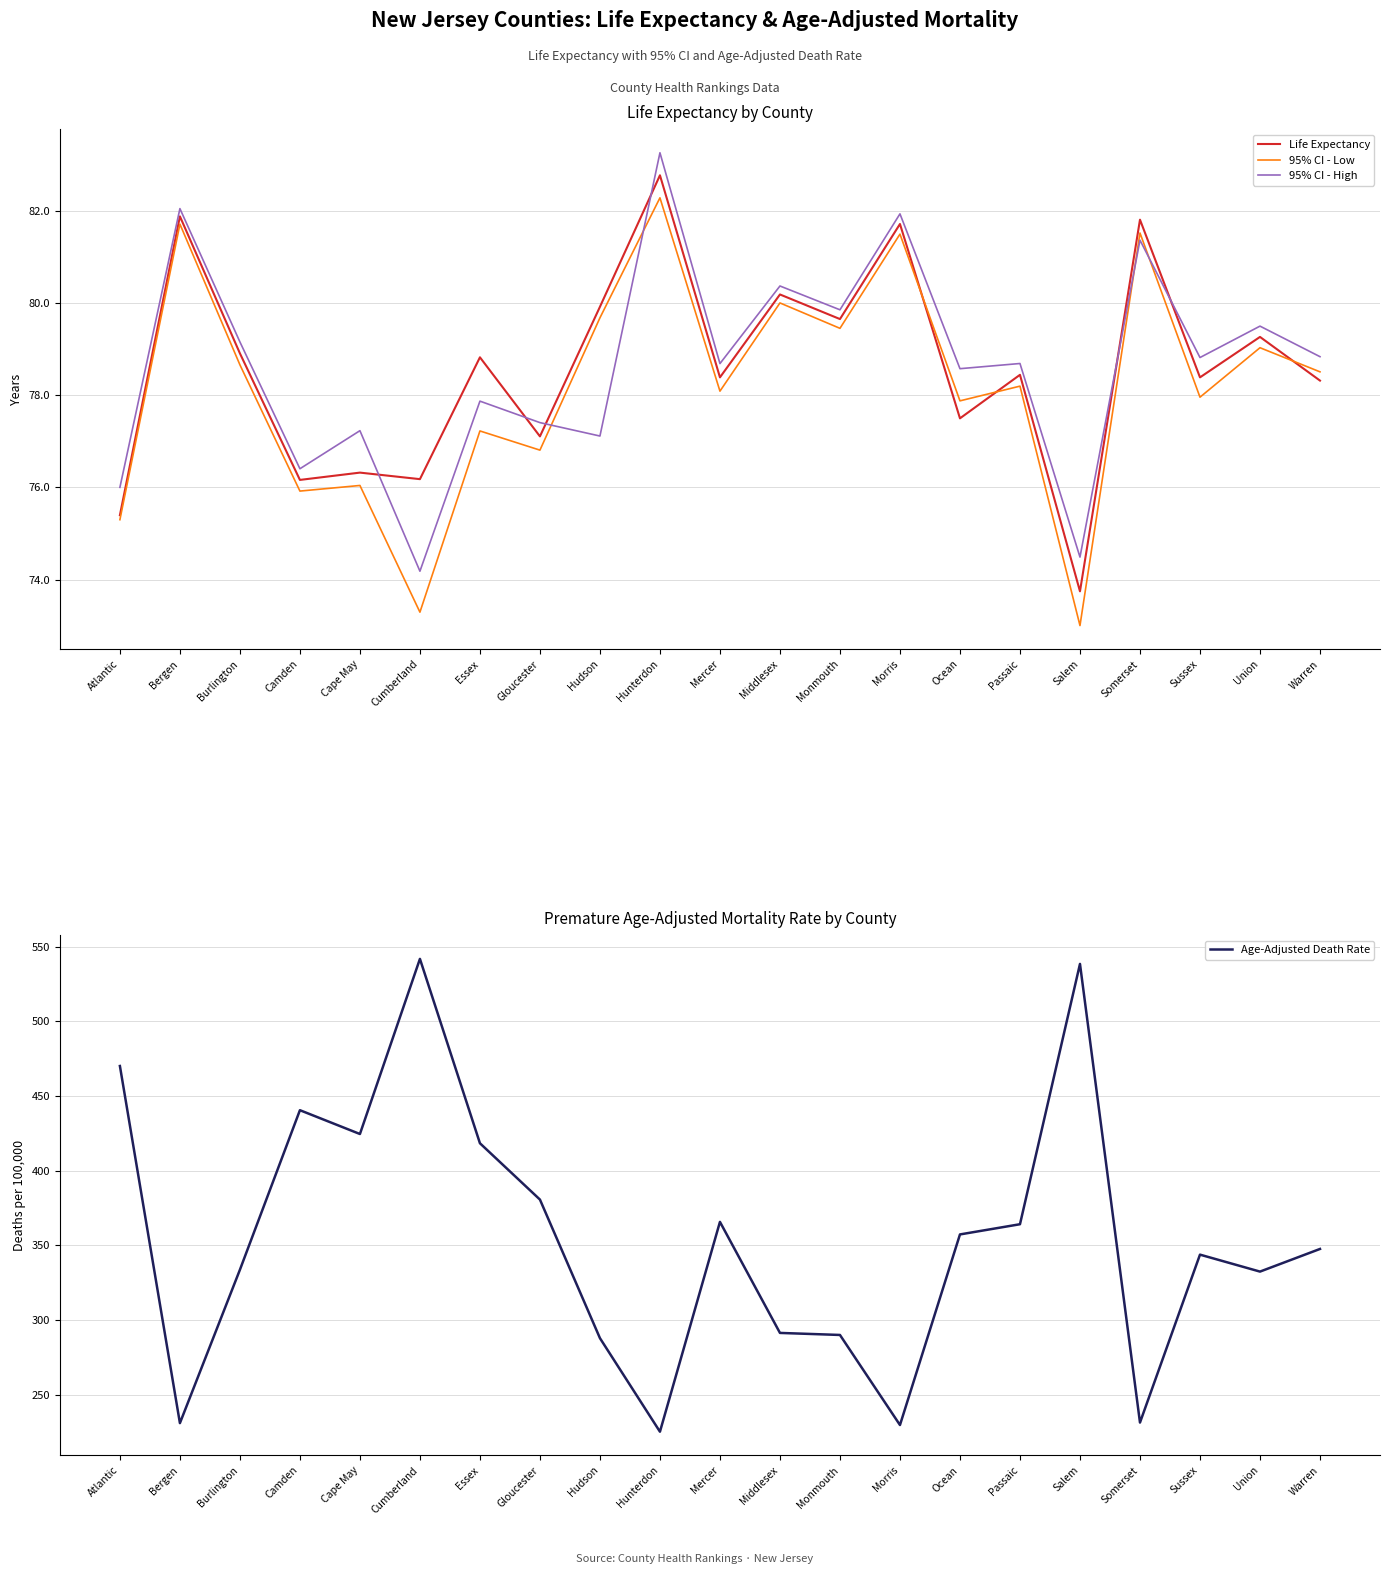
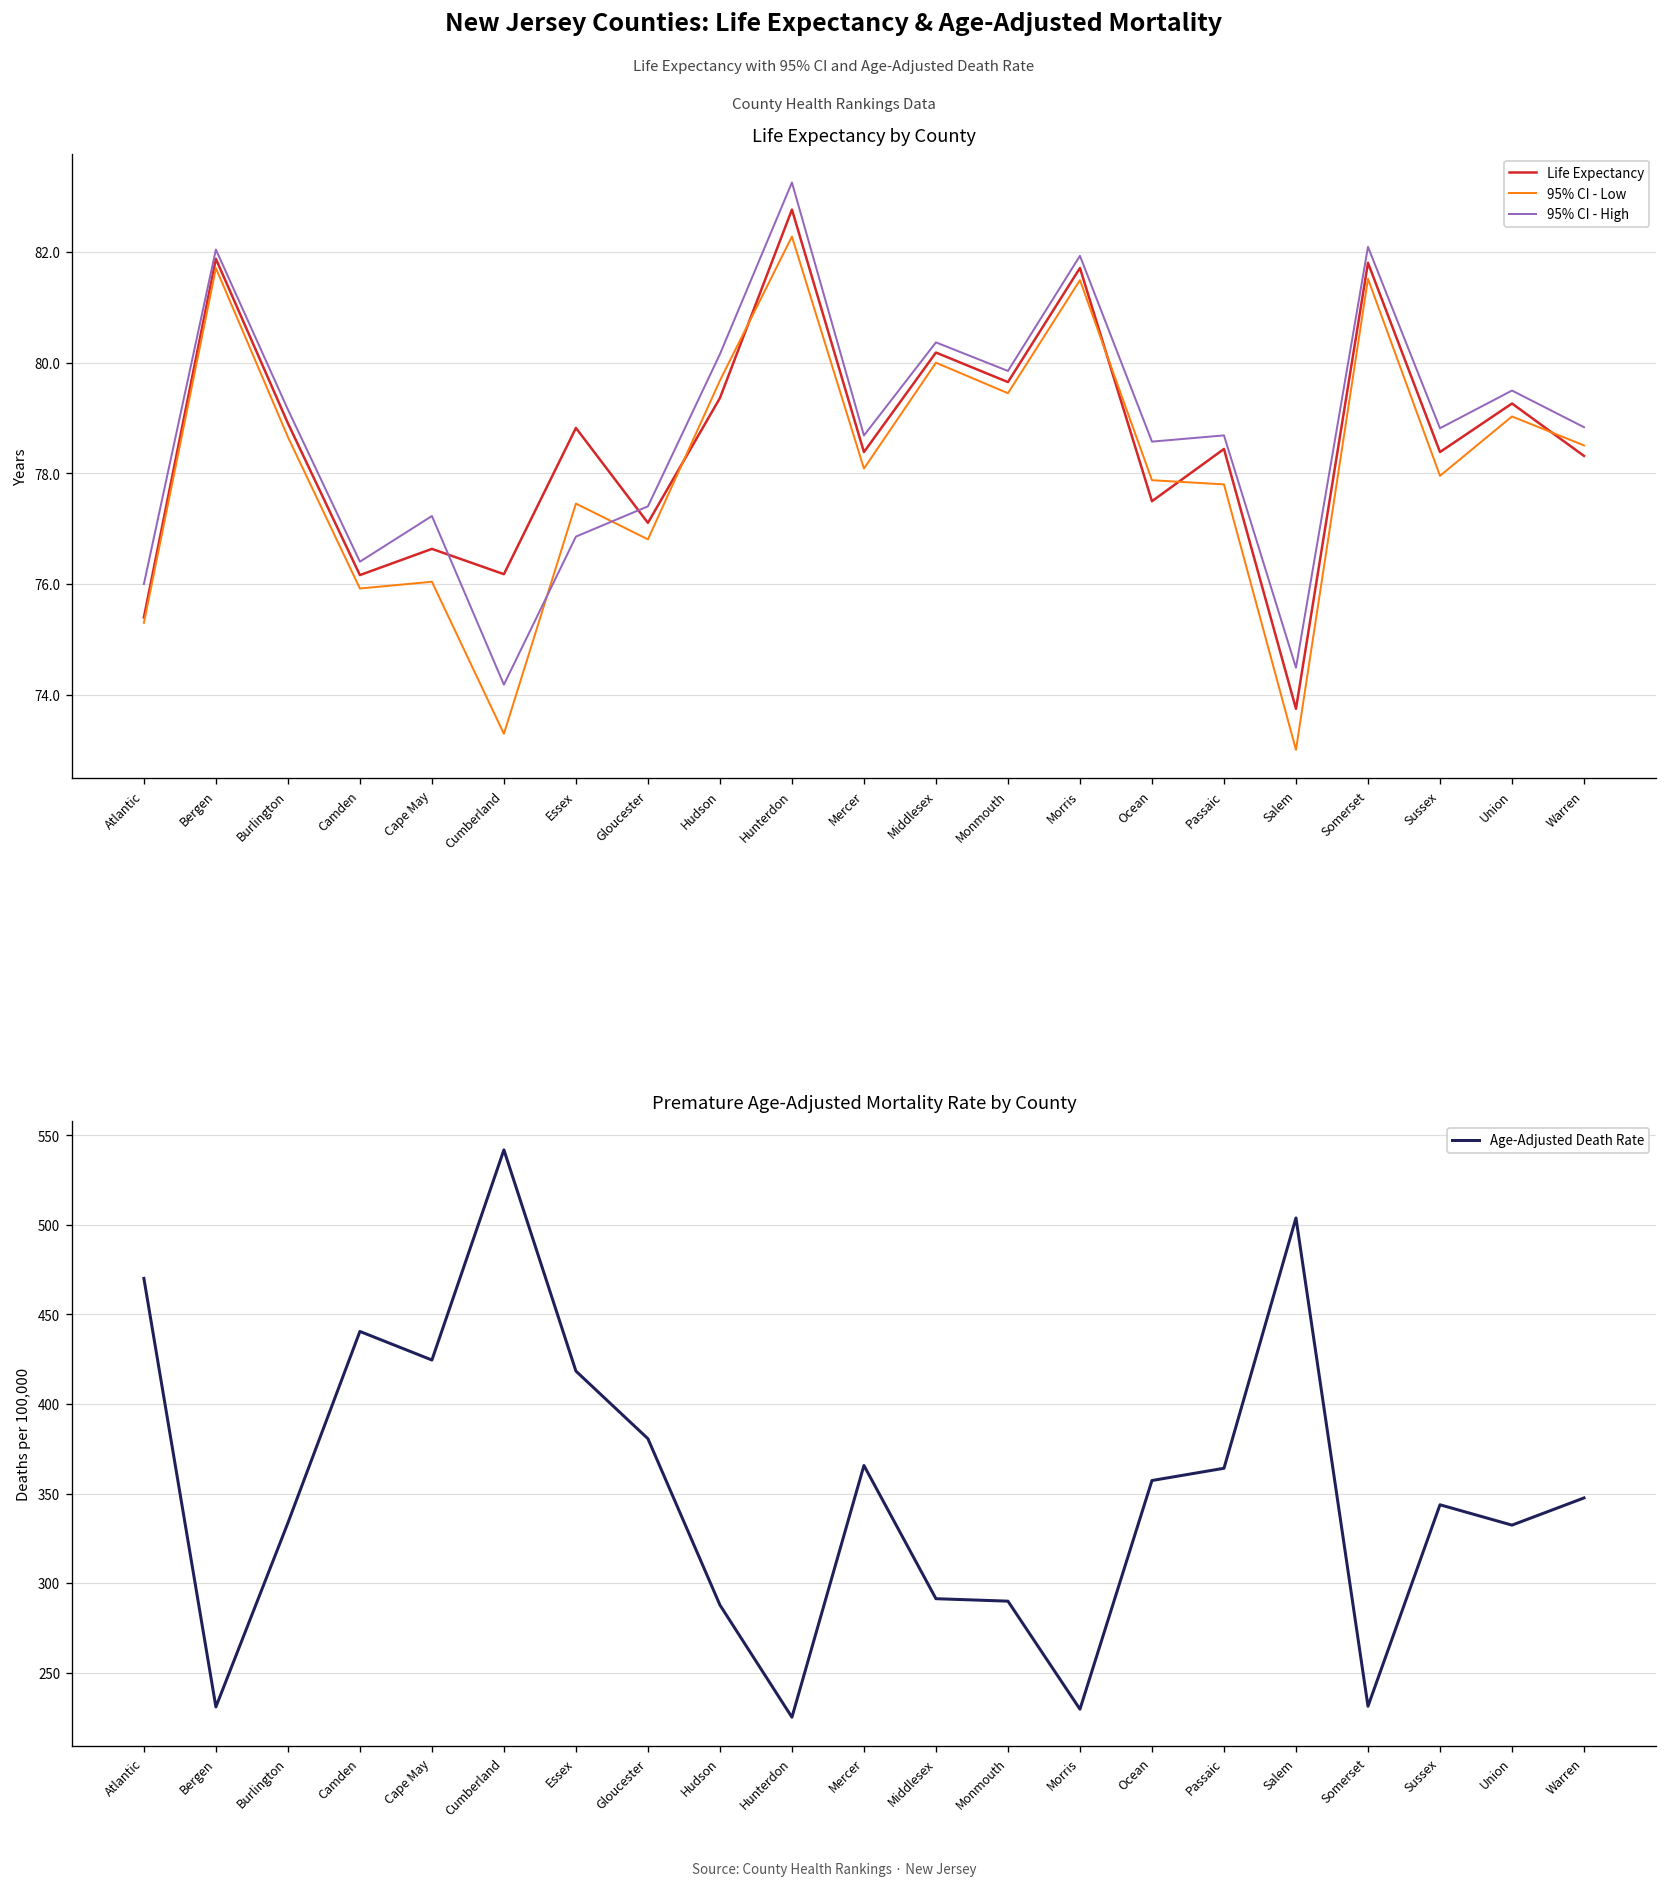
Life Expectancy by County, Life Expectancy, Cape May: 76.3 -> 76.6
Life Expectancy by County, 95% CI - Low, Essex: 77.2 -> 77.5
Life Expectancy by County, 95% CI - High, Essex: 77.9 -> 76.9
Life Expectancy by County, Life Expectancy, Hudson: 79.9 -> 79.4
Life Expectancy by County, 95% CI - High, Hudson: 77.1 -> 80.2
Life Expectancy by County, 95% CI - Low, Passaic: 78.2 -> 77.8
Life Expectancy by County, 95% CI - High, Somerset: 81.4 -> 82.1
Premature Age-Adjusted Mortality Rate by County, Salem: 539 -> 504
